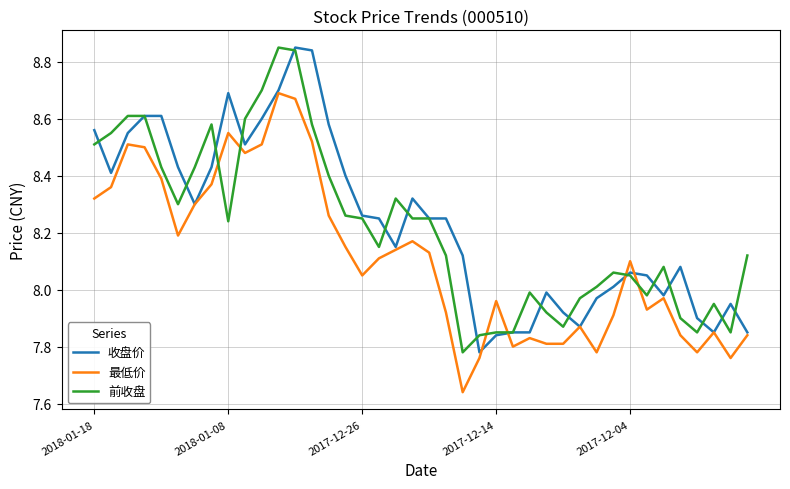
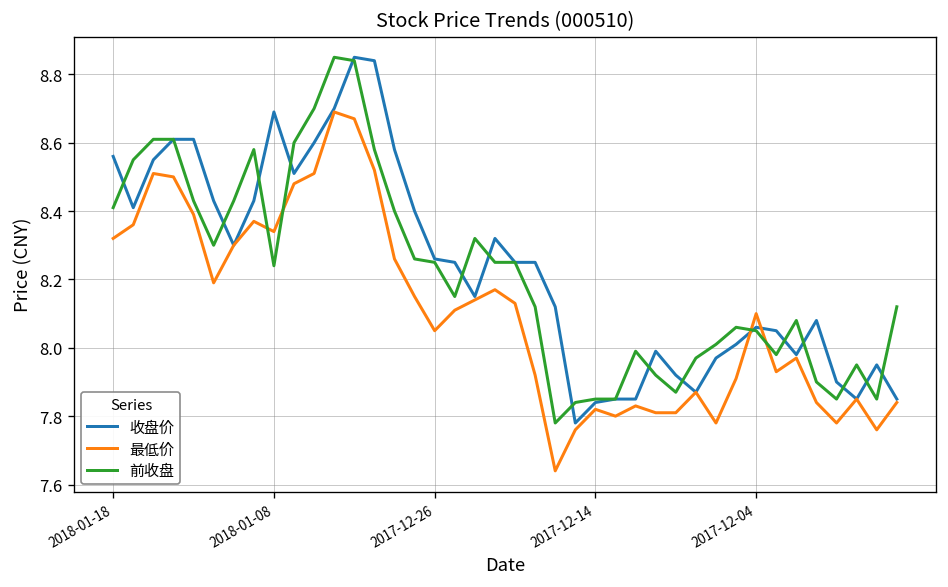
前收盘, 2018-01-18: 8.51 -> 8.41
最低价, 2018-01-08: 8.55 -> 8.34
最低价, 2017-12-14: 7.96 -> 7.82
